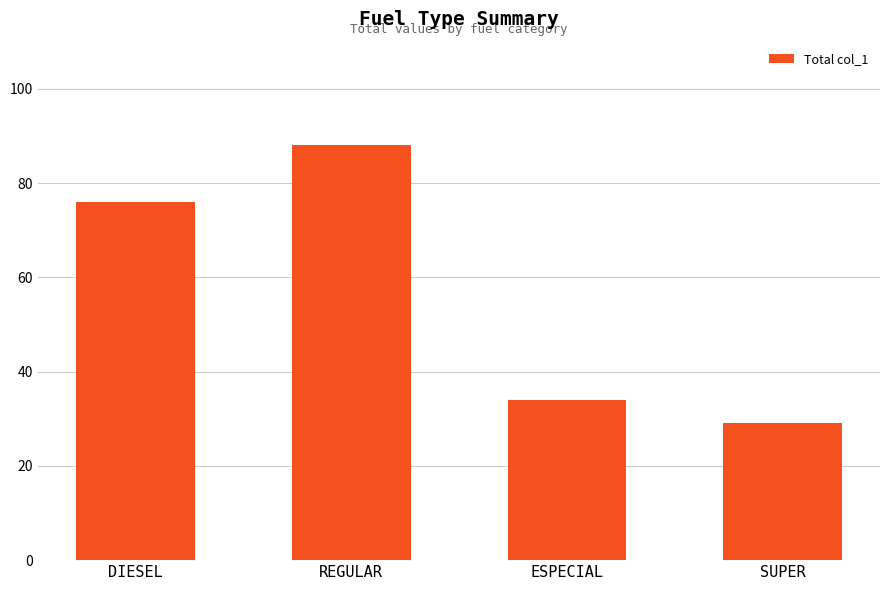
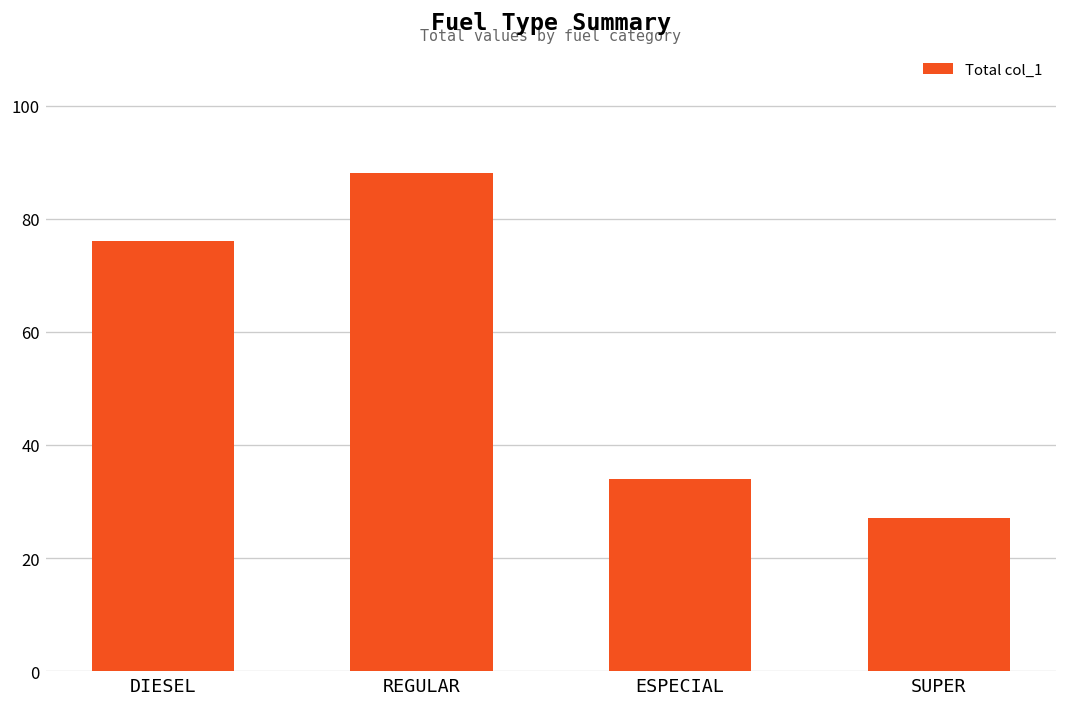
SUPER: 29 -> 27
